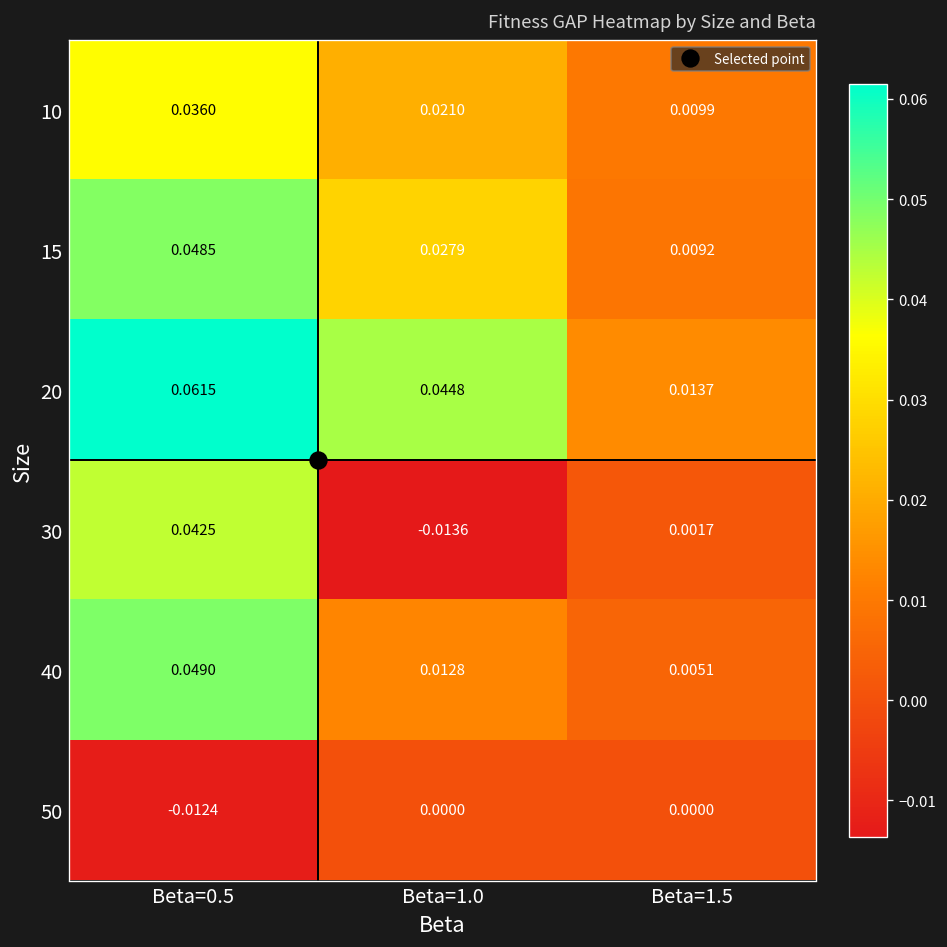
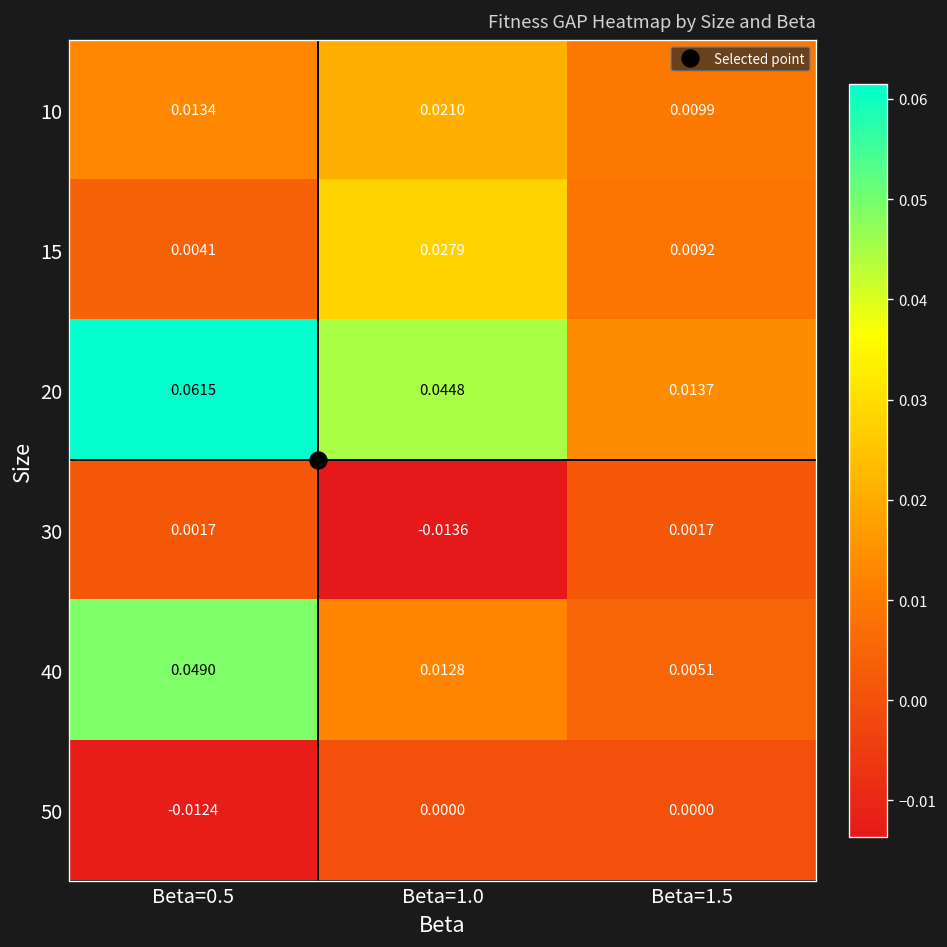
10, Beta=0.5: 0.0360 -> 0.0134
15, Beta=0.5: 0.0485 -> 0.0041
30, Beta=0.5: 0.0425 -> 0.0017
